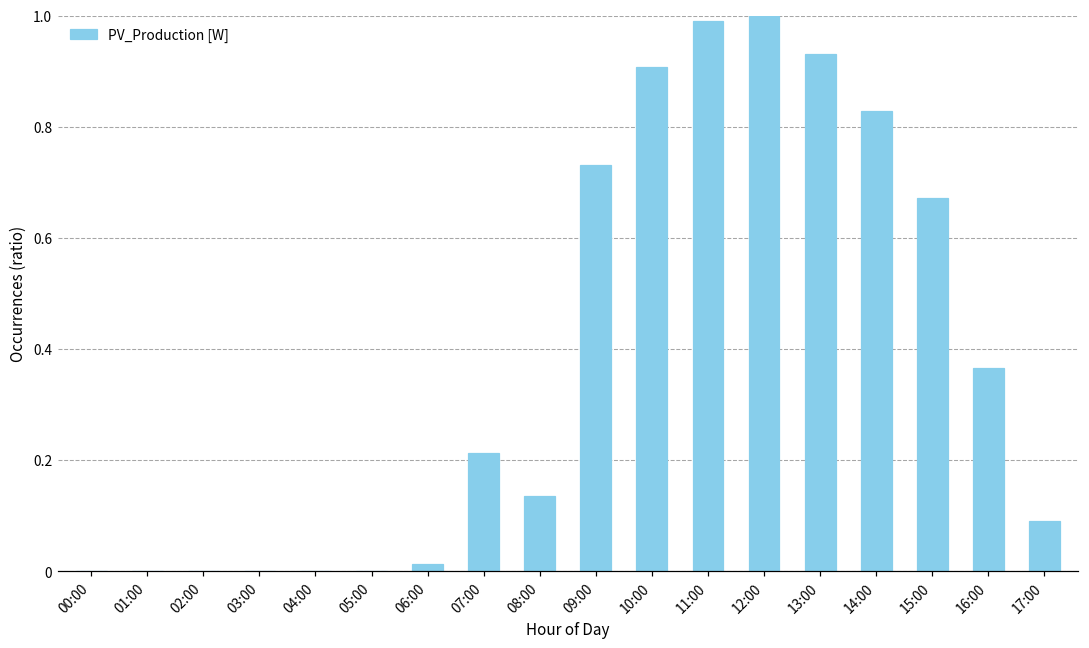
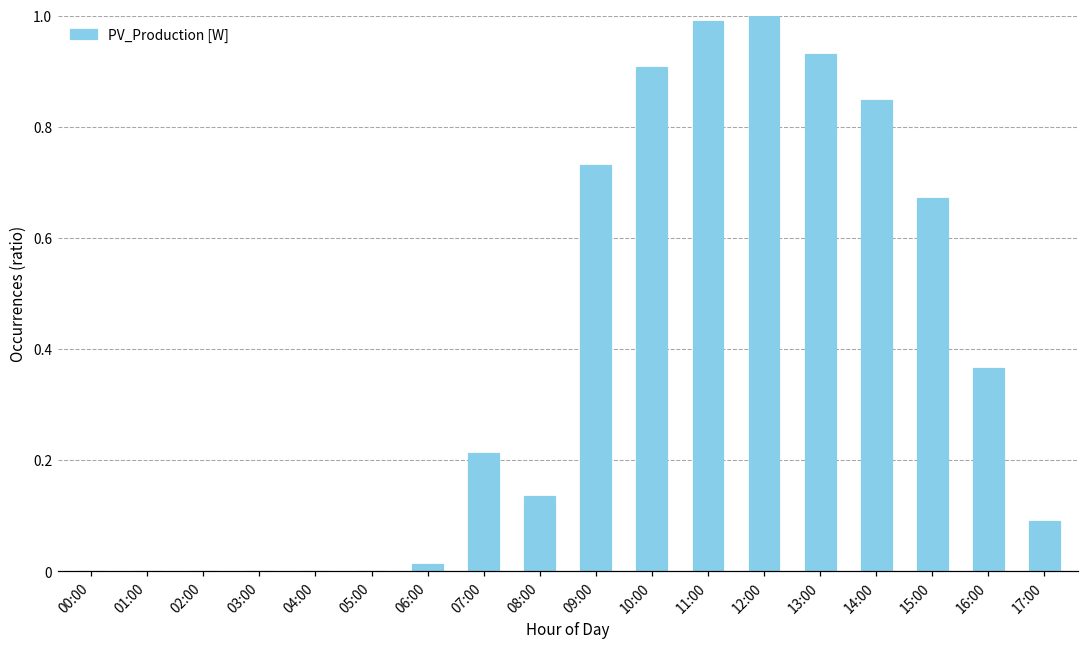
14:00: 0.83 -> 0.85
